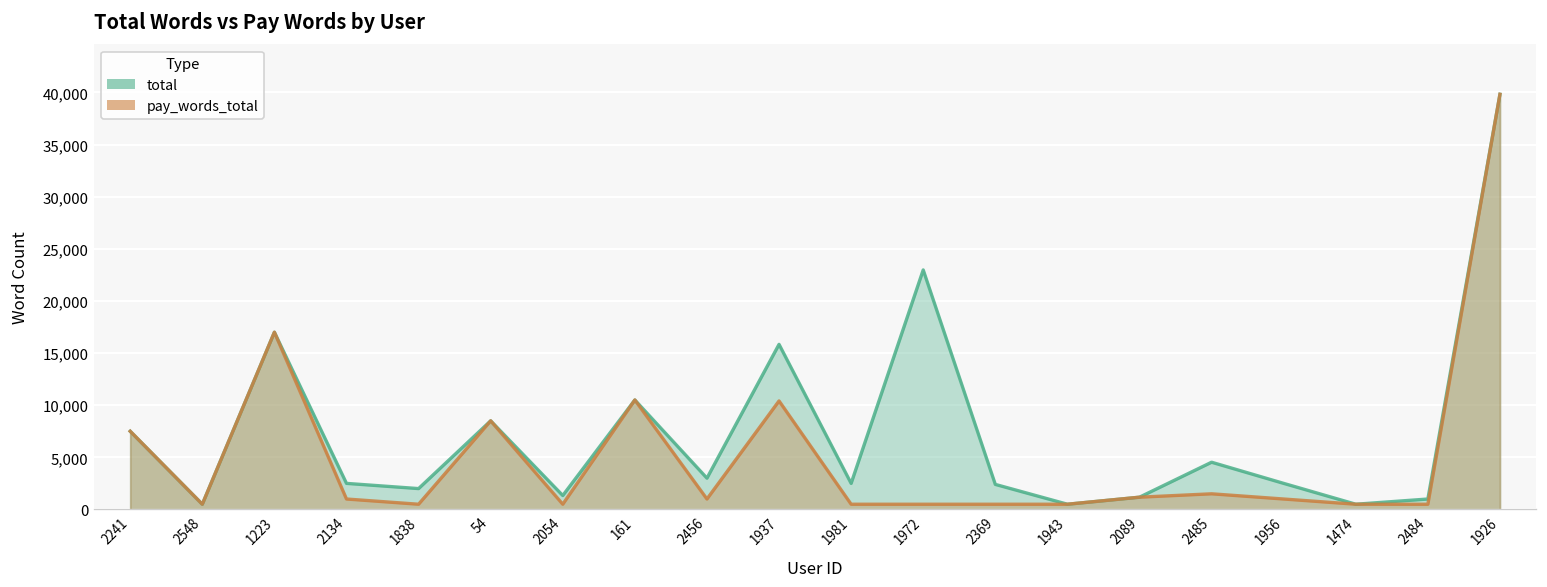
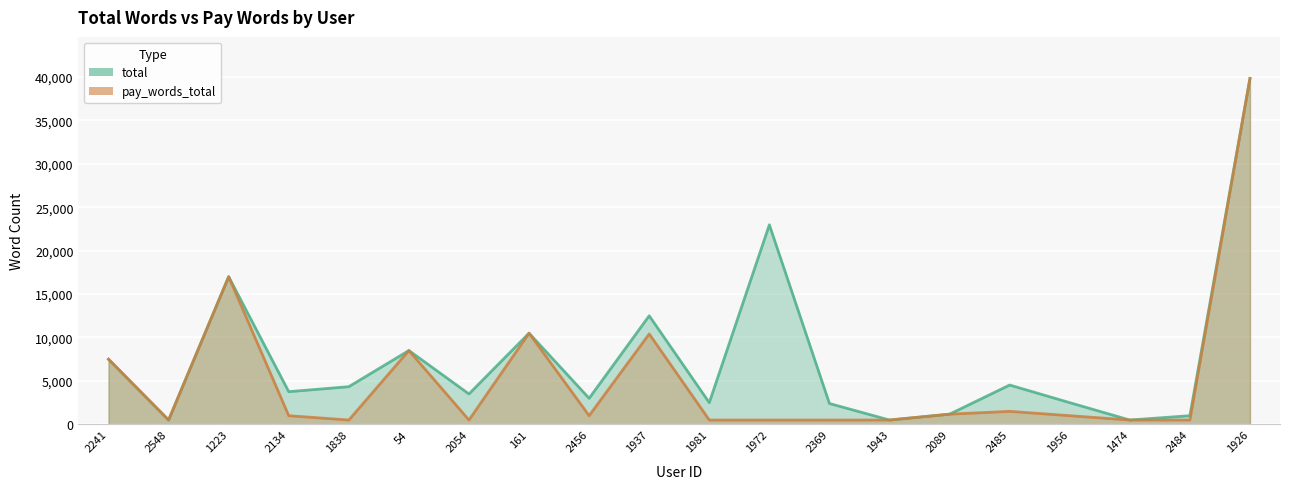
total, 2134: 3,000 -> 4,000
total, 1838: 2,000 -> 4,000
total, 2054: 1,000 -> 4,000
total, 1937: 16,000 -> 13,000
